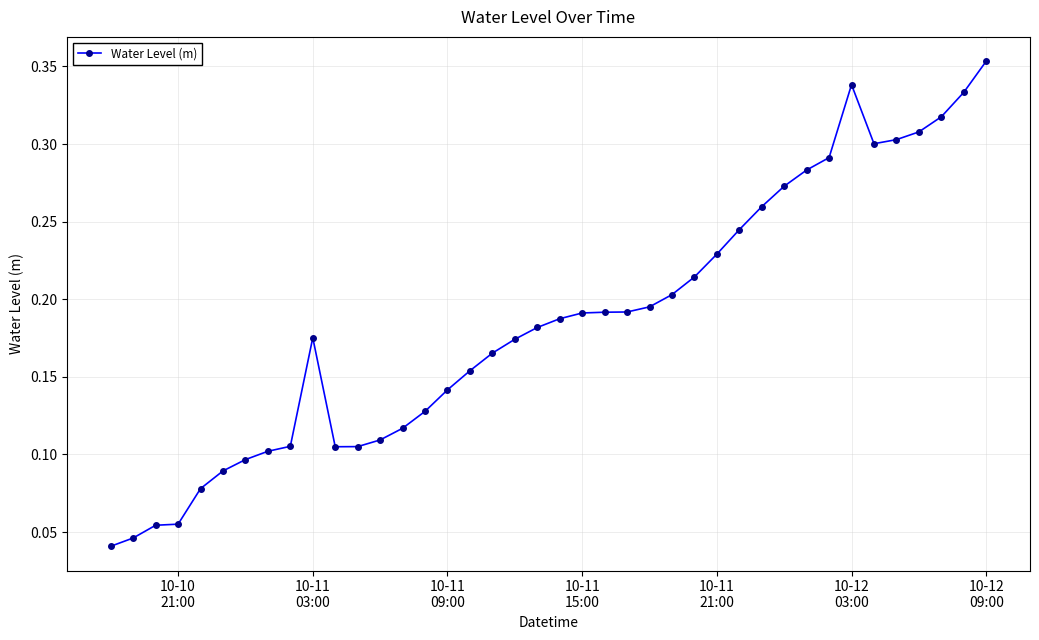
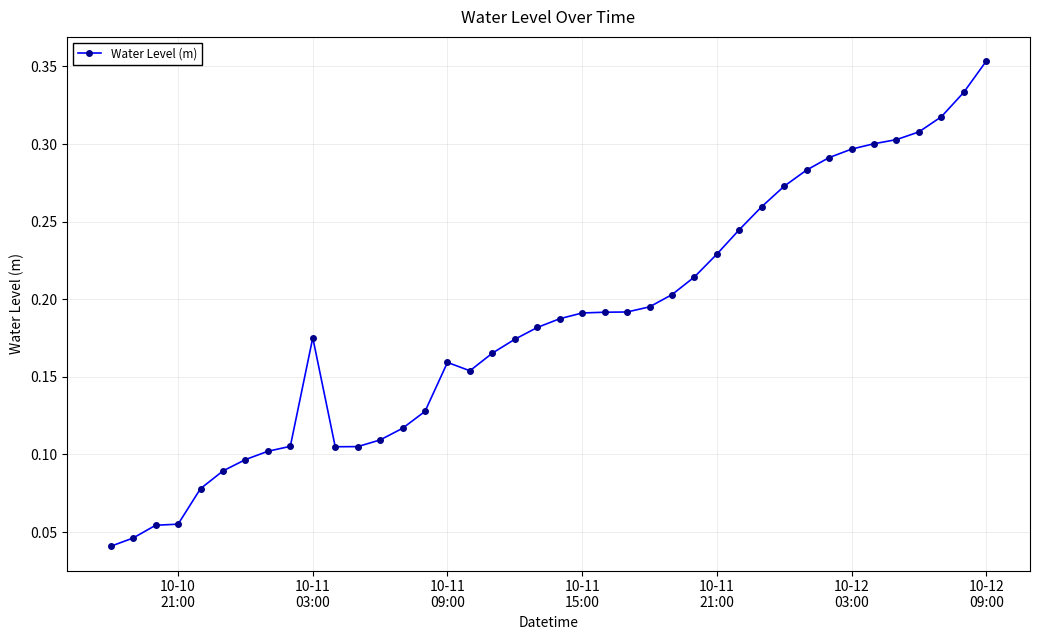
10-11 09:00: 0.142 -> 0.159
10-12 03:00: 0.338 -> 0.297
